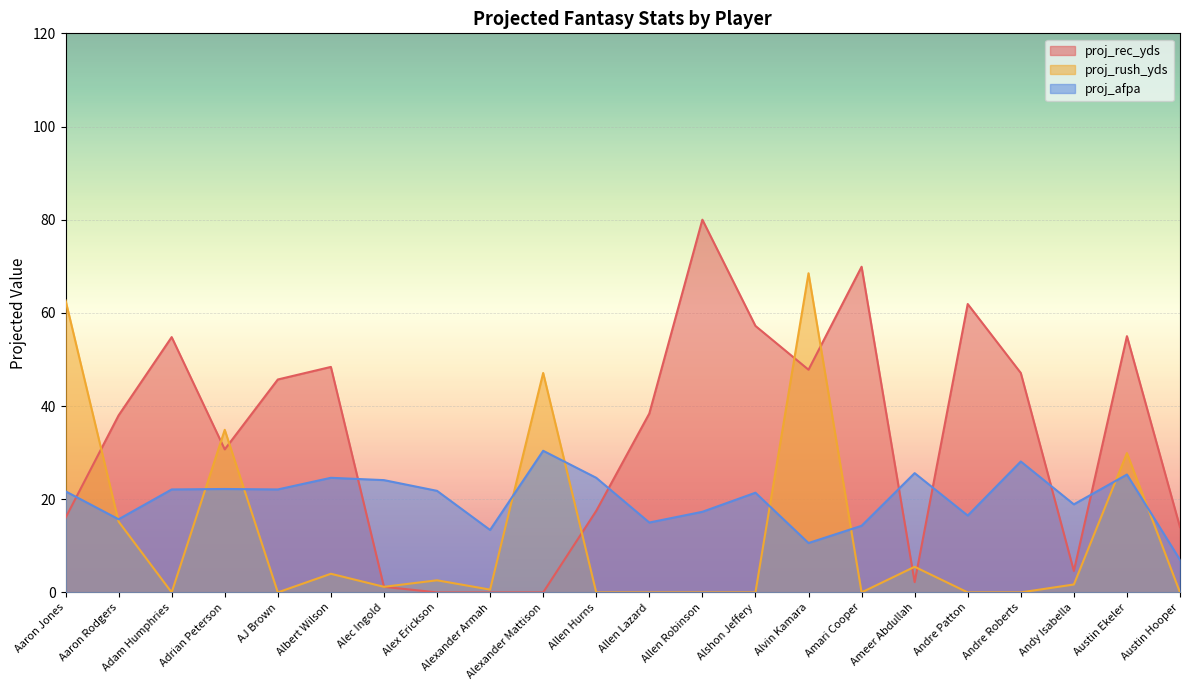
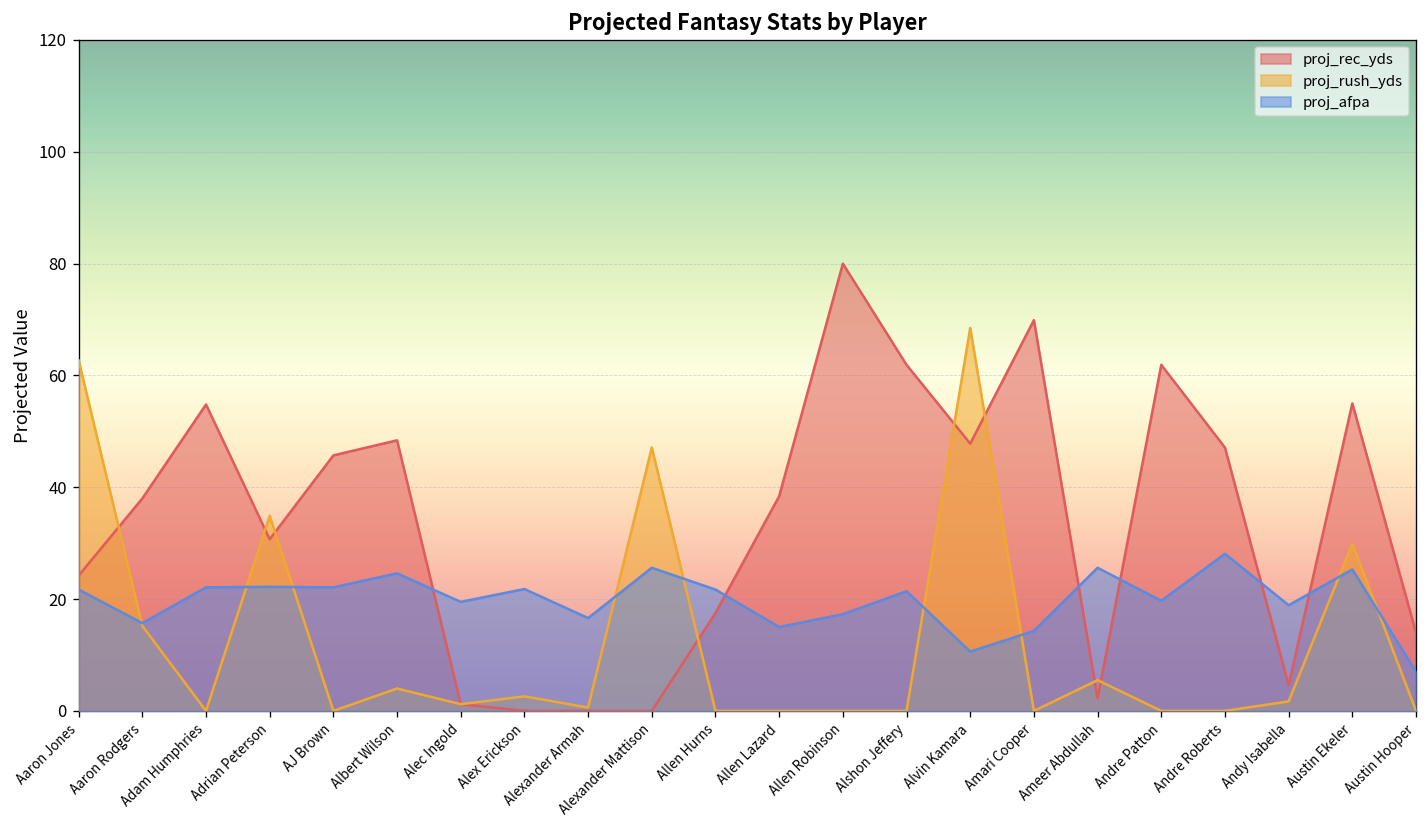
proj_rec_yds, Aaron Jones: 16 -> 24
proj_afpa, Alec Ingold: 24 -> 20
proj_afpa, Alexander Armah: 13 -> 17
proj_afpa, Alexander Mattison: 30 -> 26
proj_afpa, Allen Hurns: 25 -> 22
proj_rec_yds, Alshon Jeffery: 57 -> 62
proj_afpa, Andre Patton: 17 -> 20
